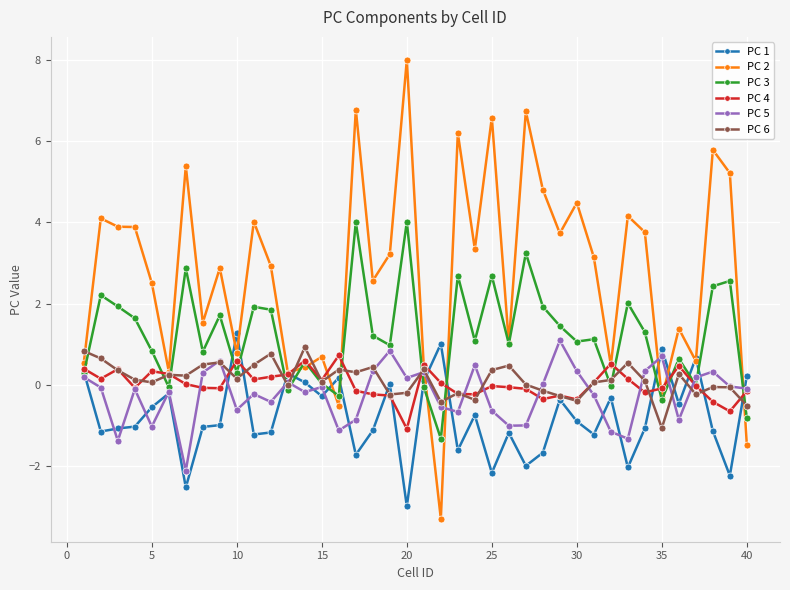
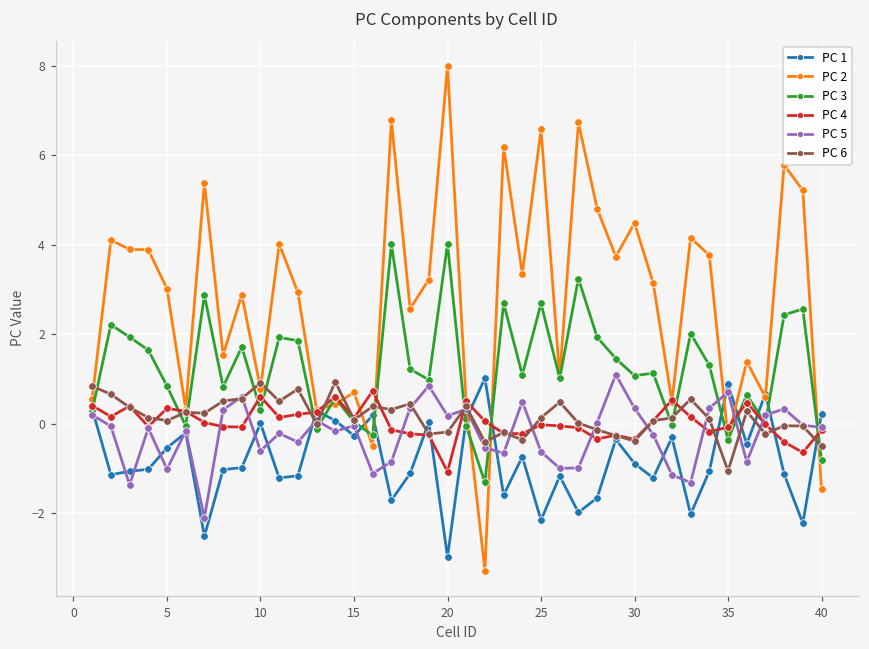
PC 2, 5: 2.5 -> 3.0
PC 1, 10: 1.3 -> 0.0
PC 6, 10: 0.2 -> 0.9
PC 6, 25: 0.4 -> 0.1
